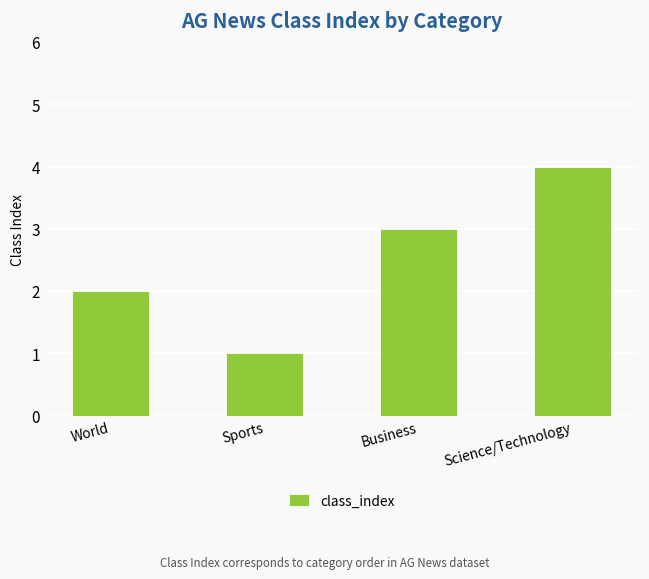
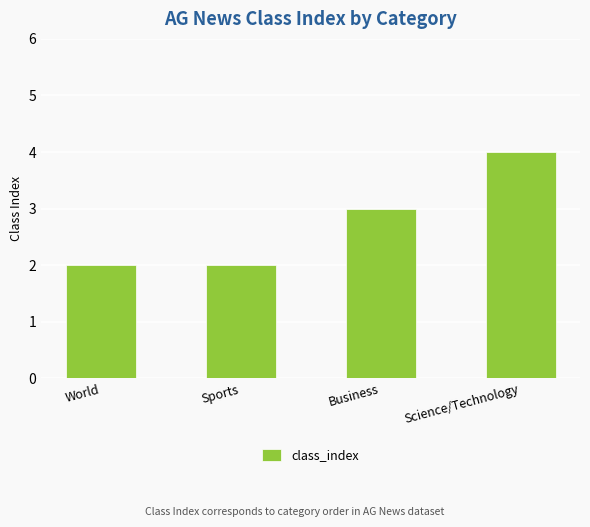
Sports: 1 -> 2
